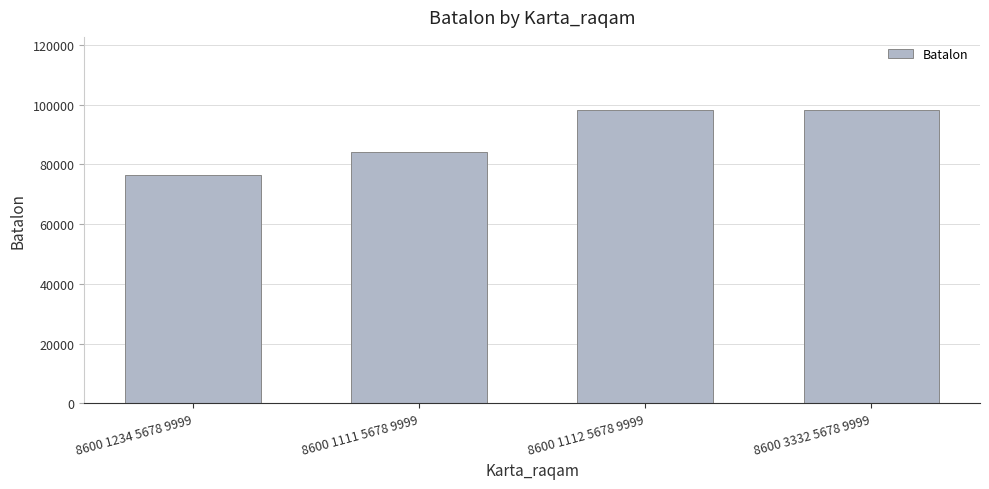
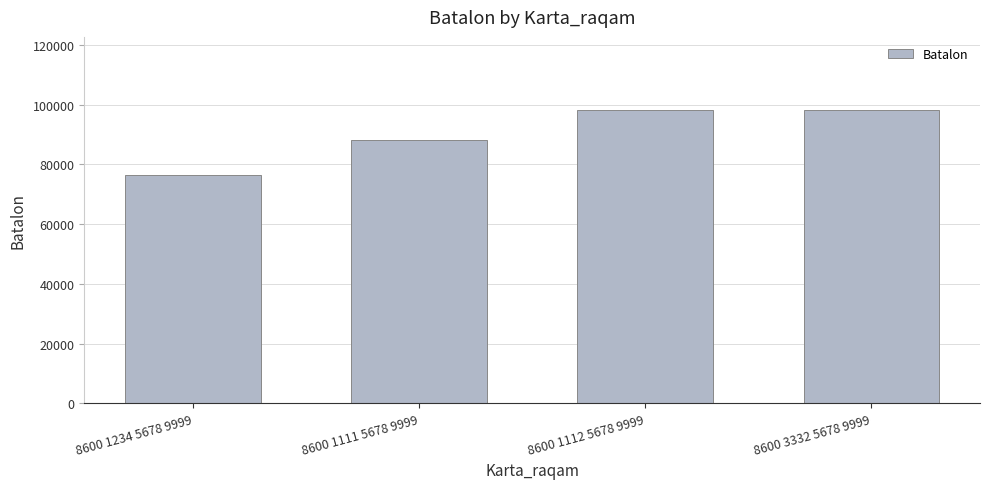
8600 1111 5678 9999: 84000 -> 88000
